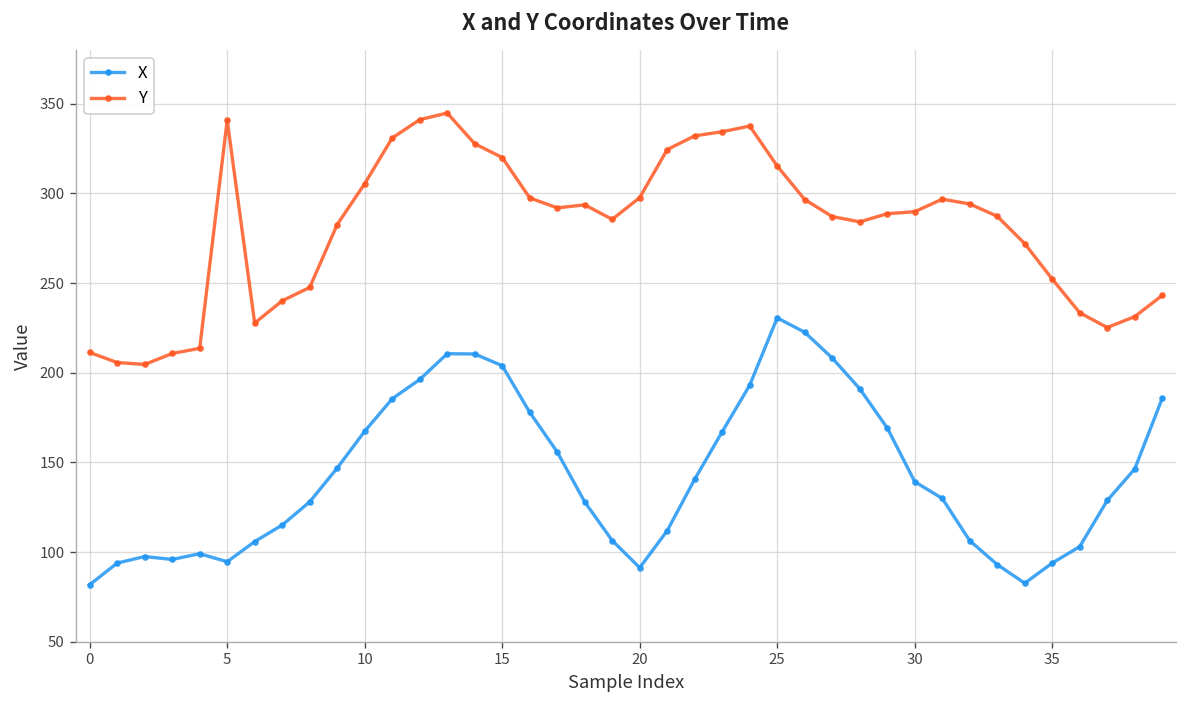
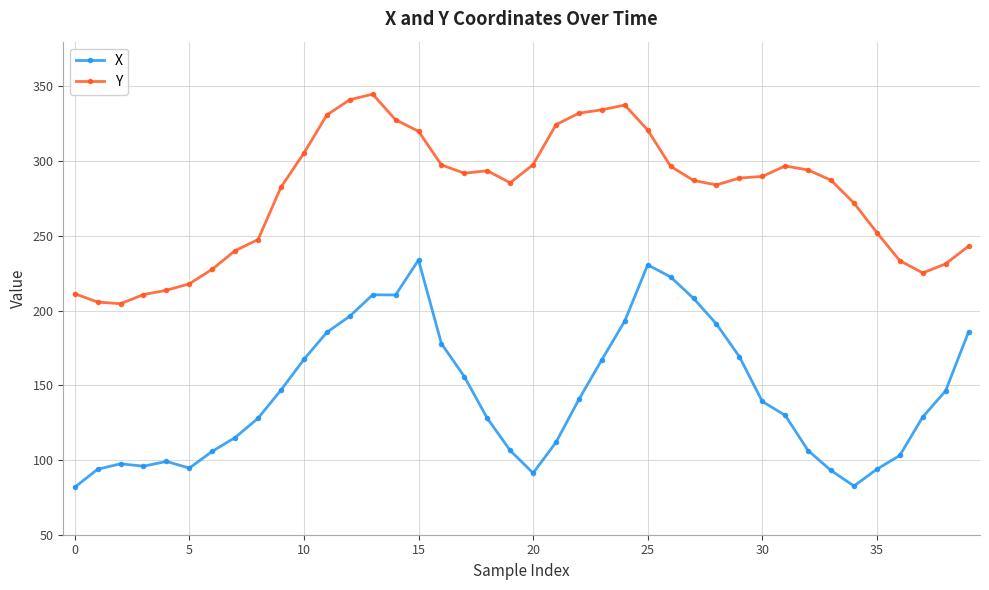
Y, 5: 341 -> 218
X, 15: 204 -> 234
Y, 25: 315 -> 321
